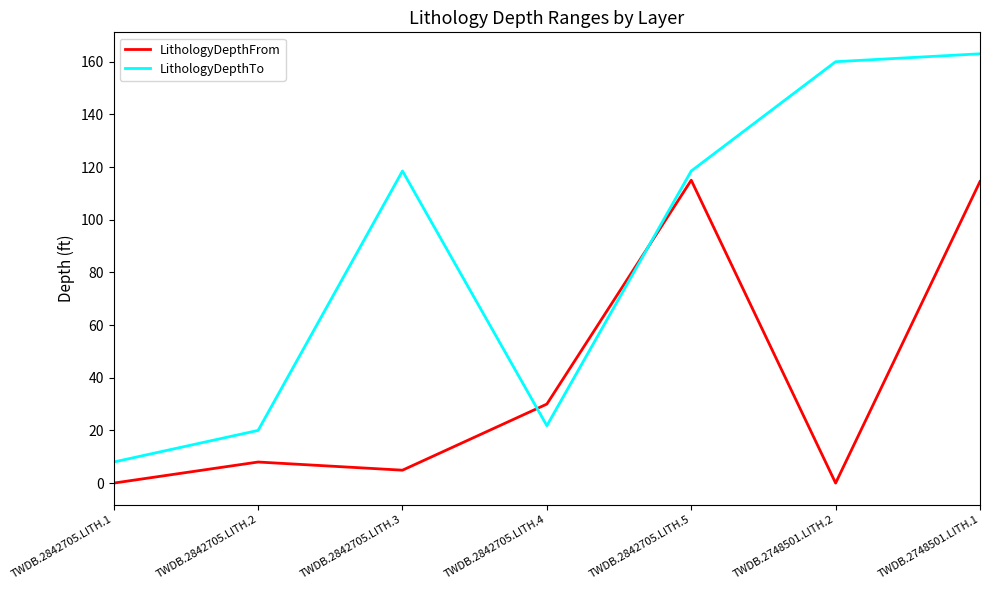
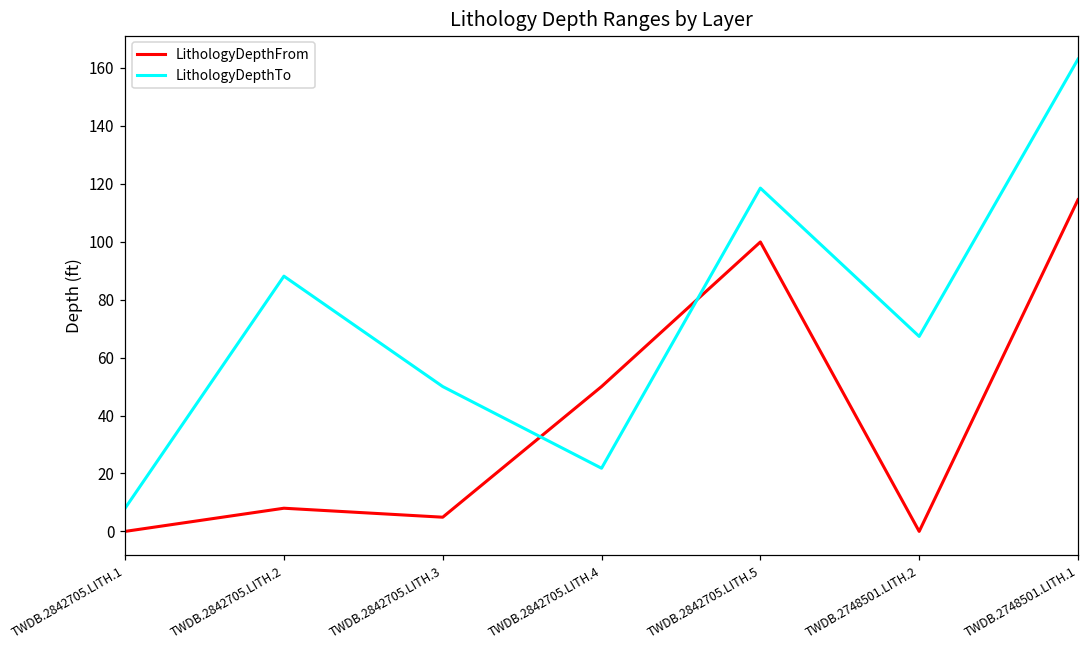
LithologyDepthTo, TWDB.2842705.LITH.2: 20 -> 88
LithologyDepthTo, TWDB.2842705.LITH.3: 119 -> 50
LithologyDepthFrom, TWDB.2842705.LITH.4: 30 -> 50
LithologyDepthFrom, TWDB.2842705.LITH.5: 115 -> 100
LithologyDepthTo, TWDB.2748501.LITH.2: 160 -> 67
